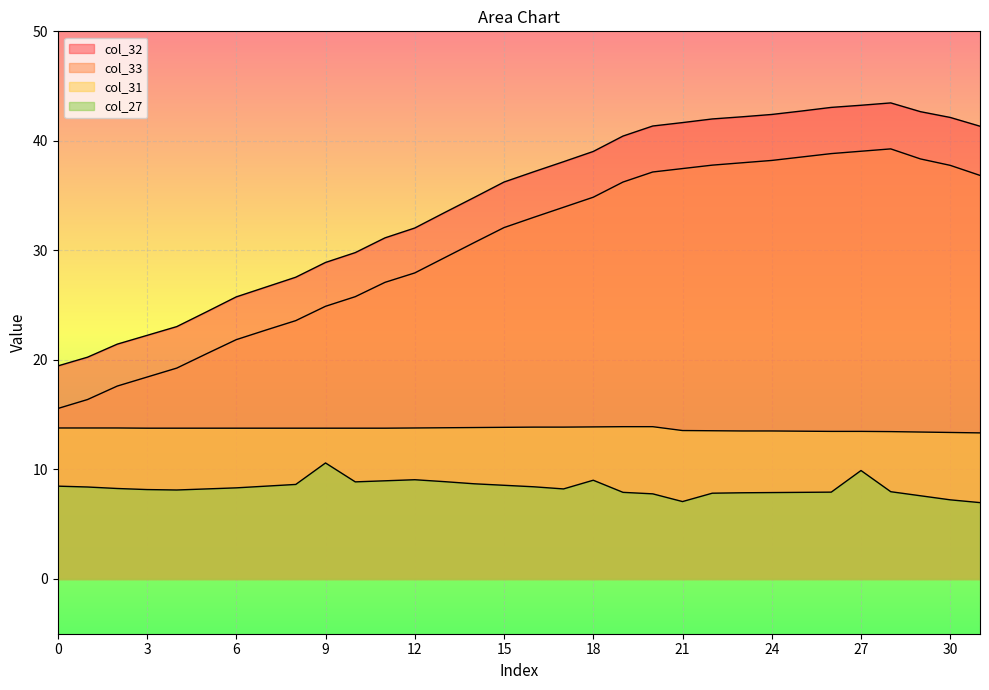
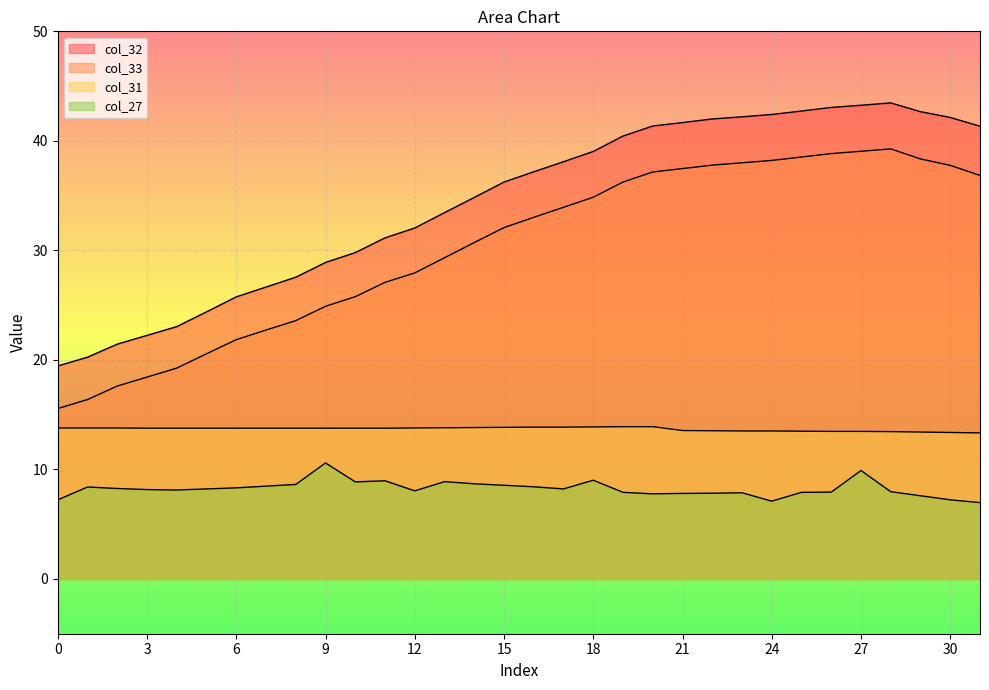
col_27, 0: 8.5 -> 7.2
col_27, 12: 9.1 -> 8.0
col_27, 21: 7.1 -> 7.8
col_27, 24: 7.9 -> 7.1
